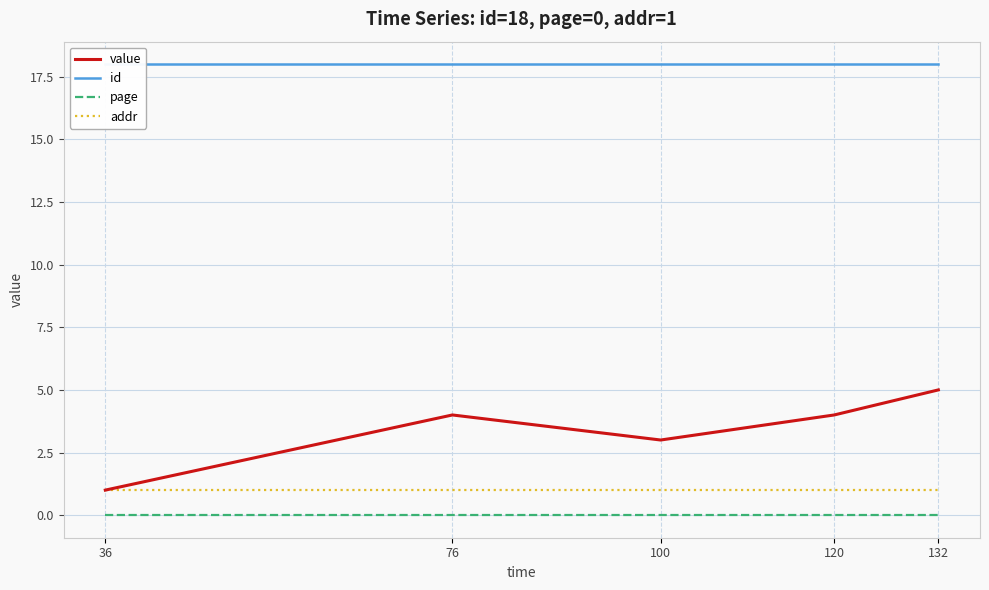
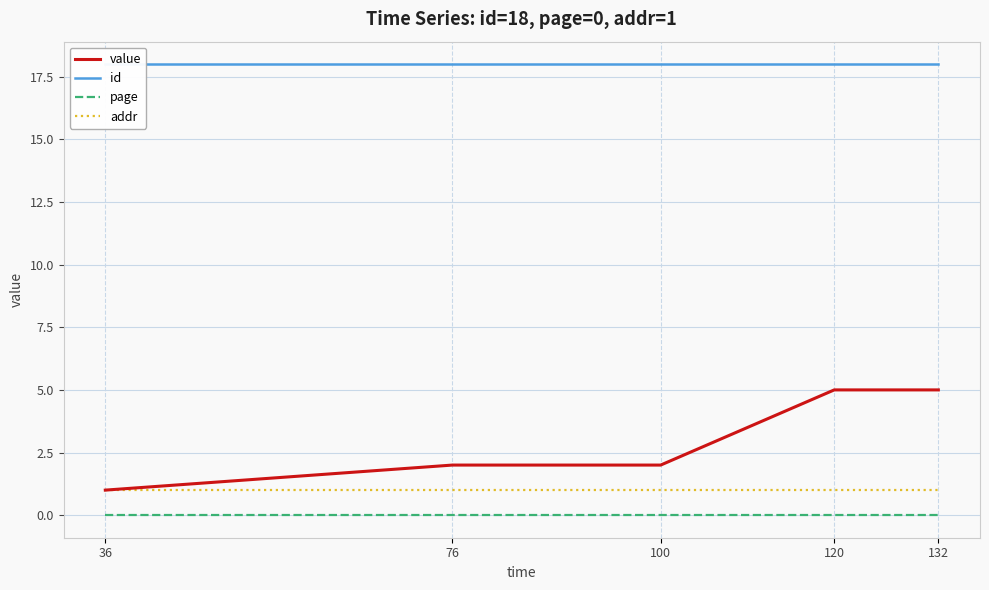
value, 76: 4 -> 2
value, 100: 3 -> 2
value, 120: 4 -> 5
